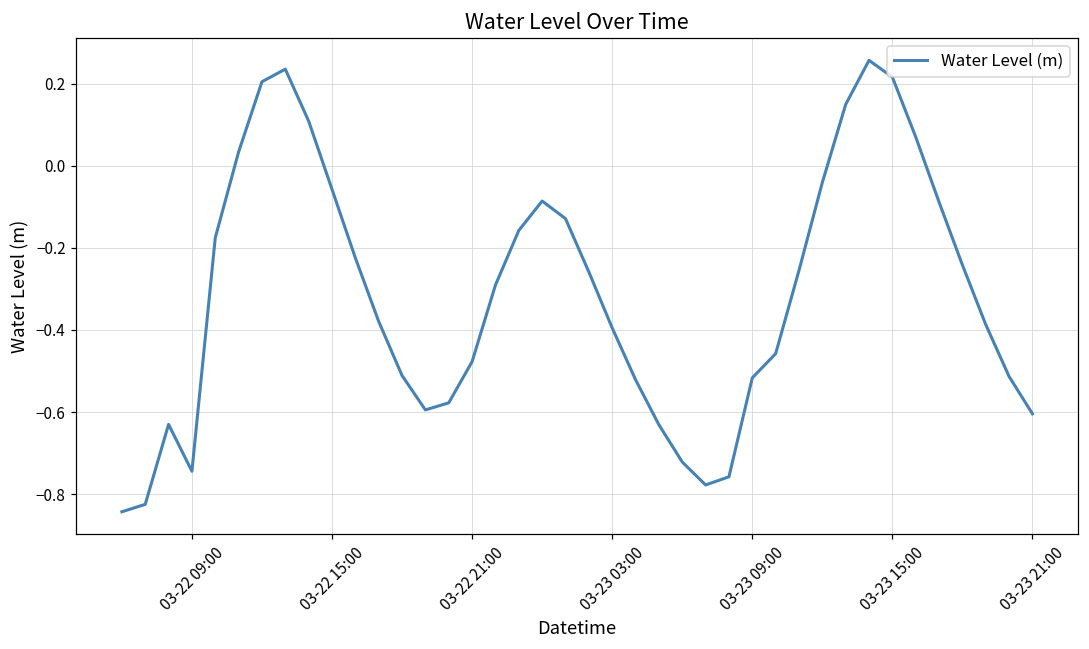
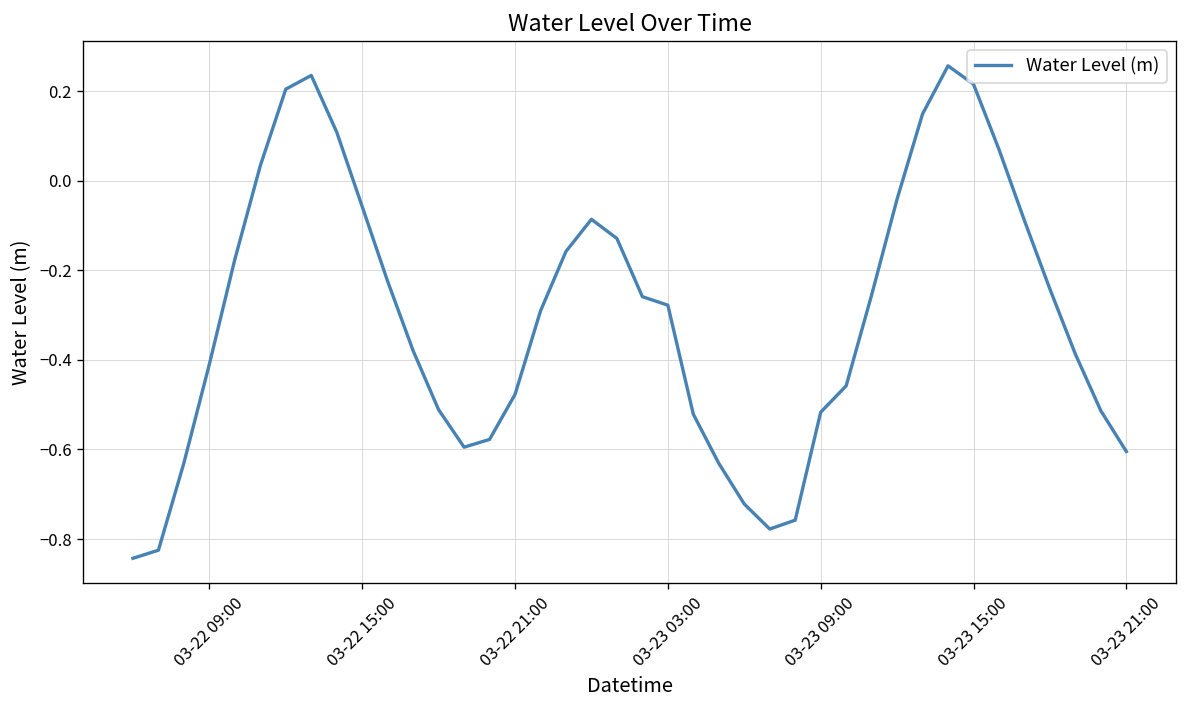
03-22 09:00: -0.74 -> -0.41
03-23 03:00: -0.40 -> -0.28
